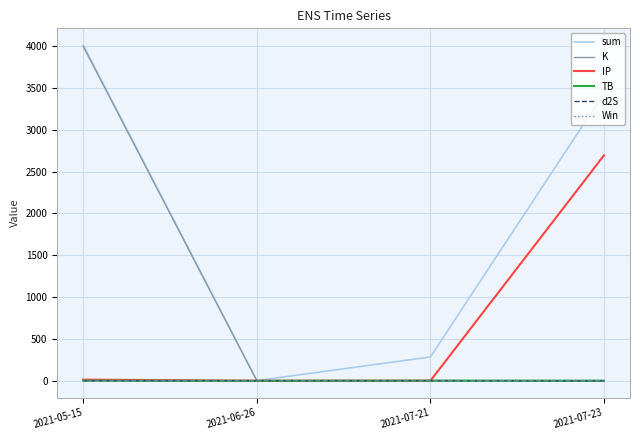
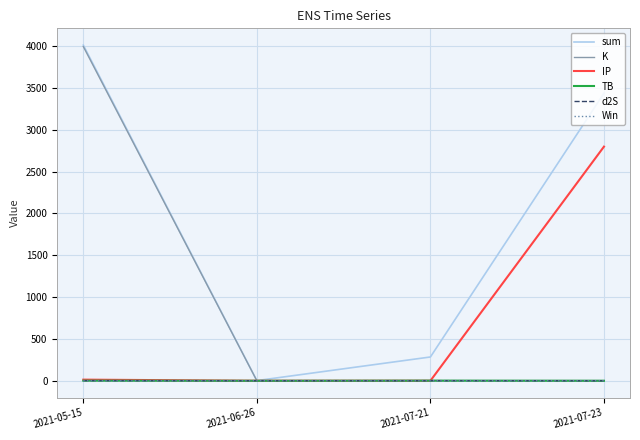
IP, 2021-07-23: 2700 -> 2800
